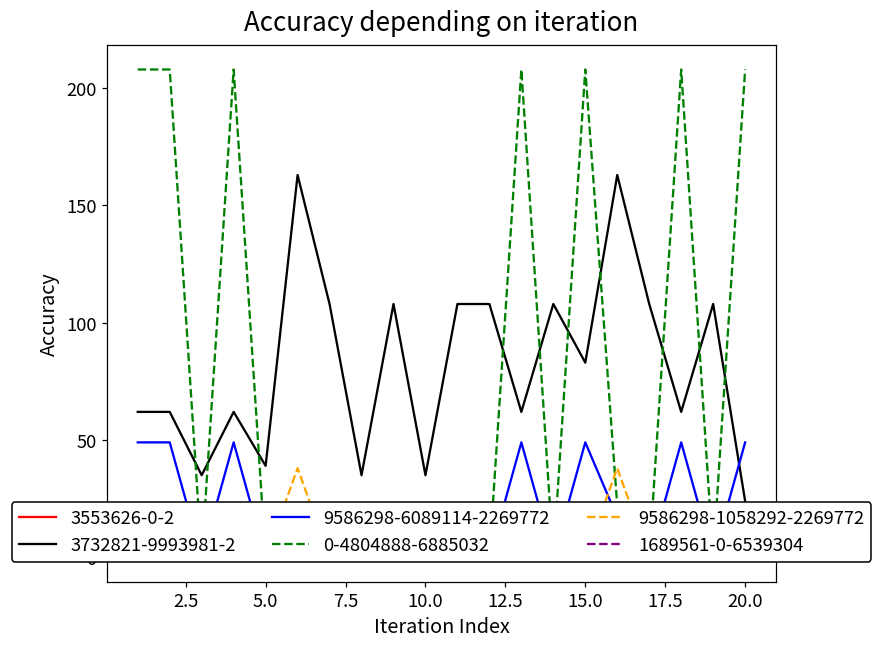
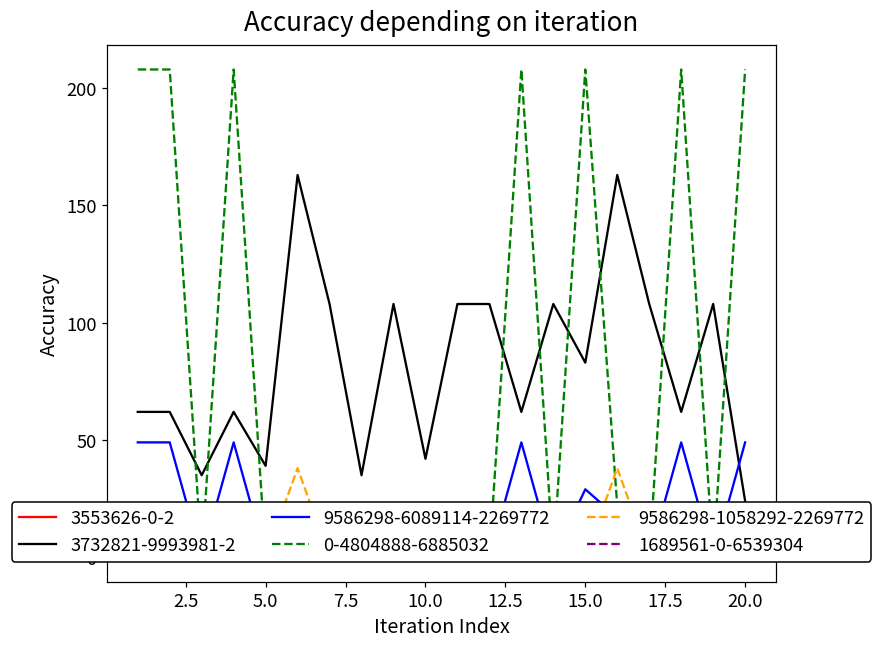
3732821-9993981-2, 10.0: 35 -> 42
9586298-6089114-2269772, 15.0: 49 -> 29
